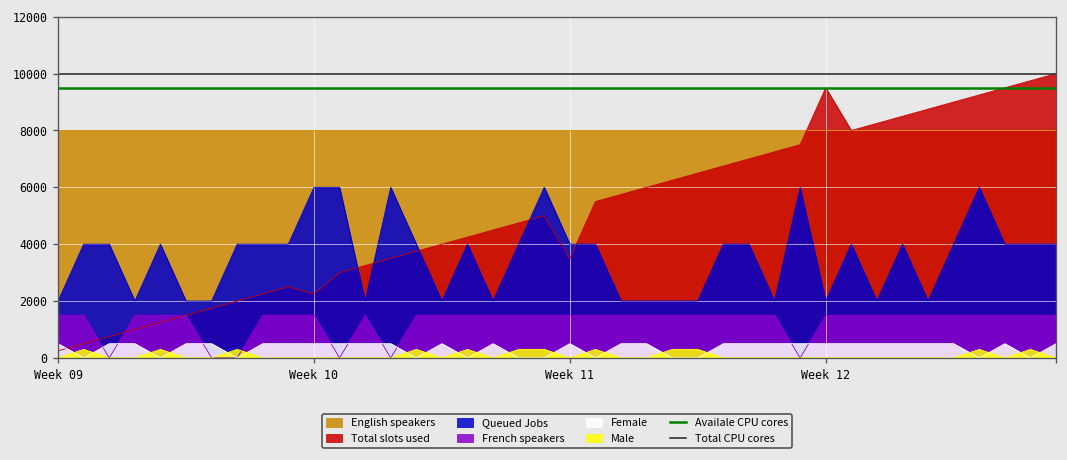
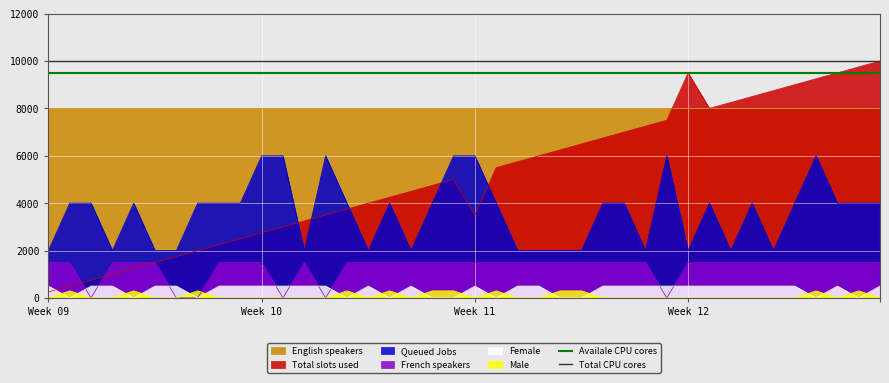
Total slots used, Week 10: 2300 -> 2800
Queued Jobs, Week 11: 4000 -> 6000
